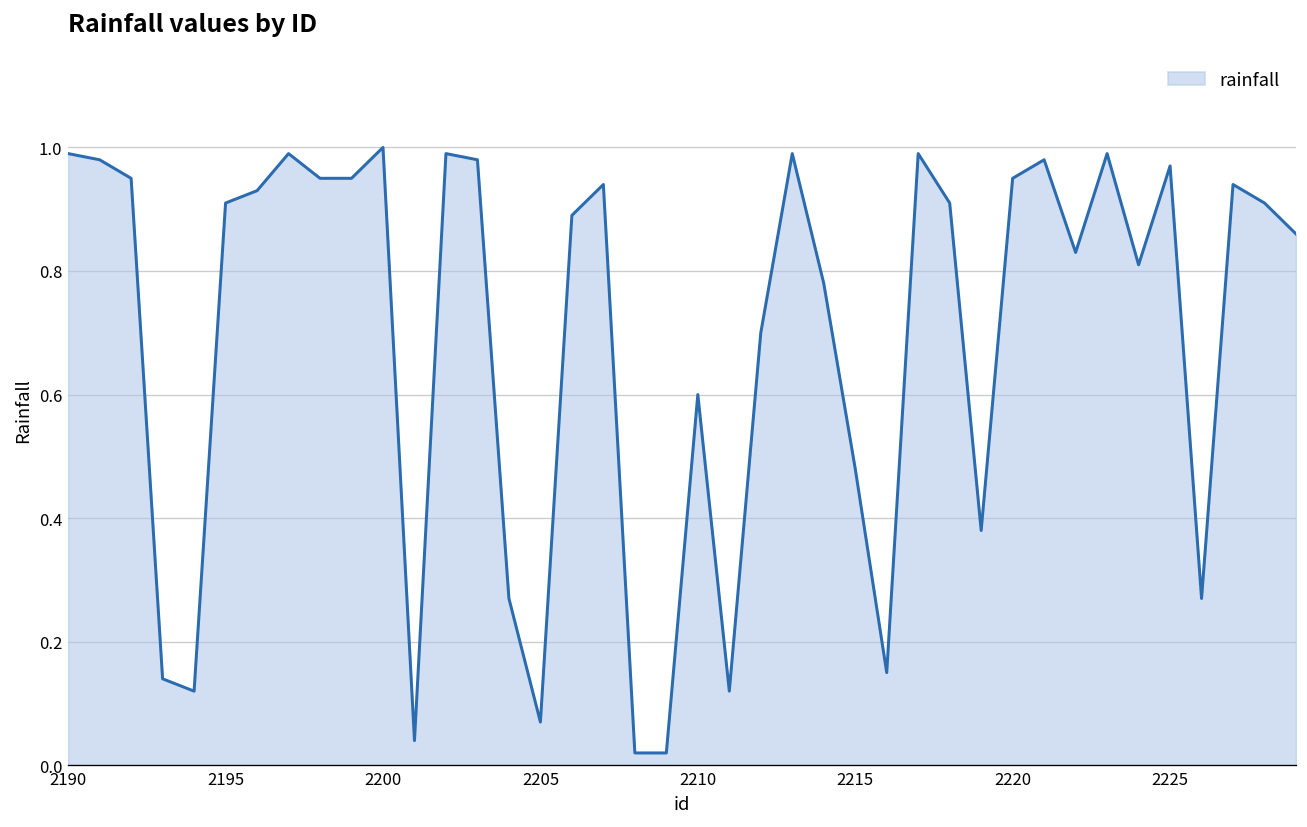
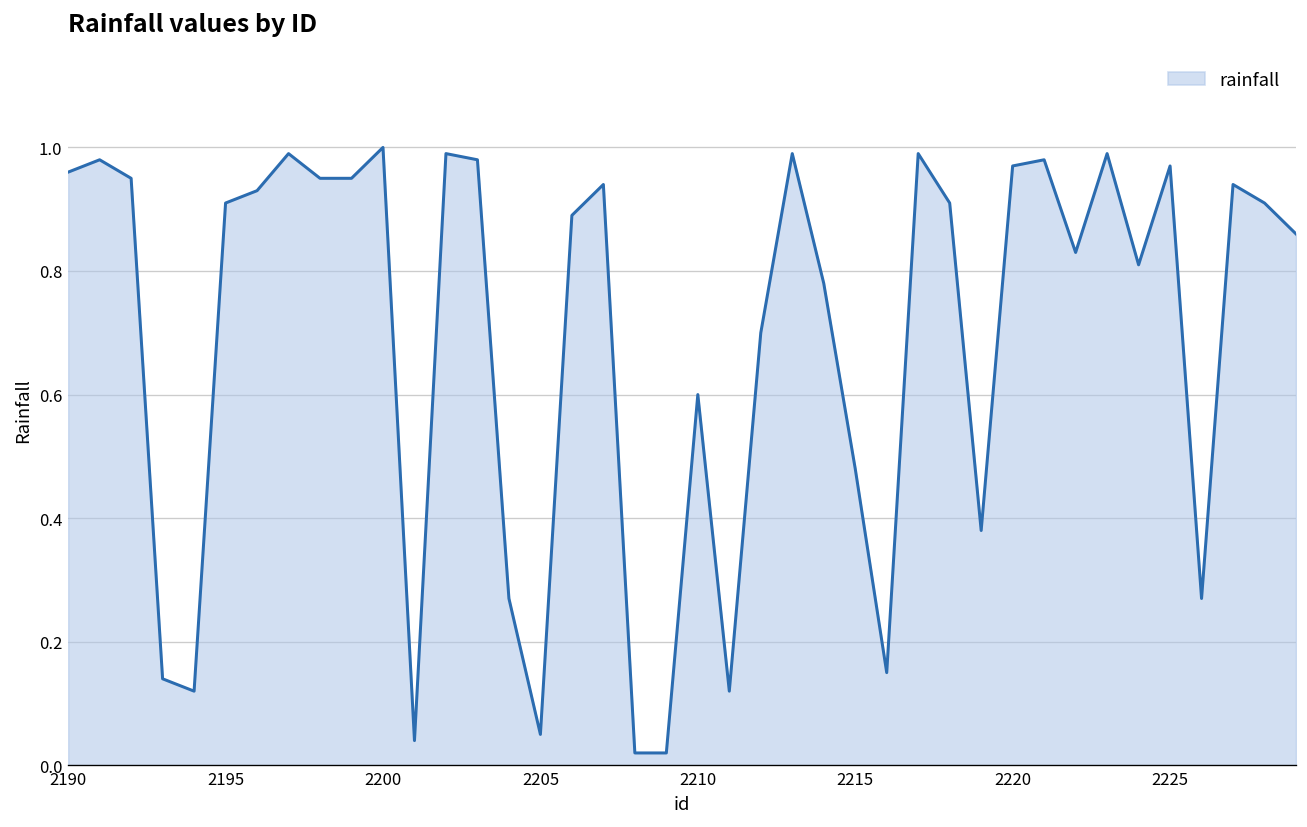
2190: 0.99 -> 0.96
2205: 0.07 -> 0.05
2220: 0.95 -> 0.97
